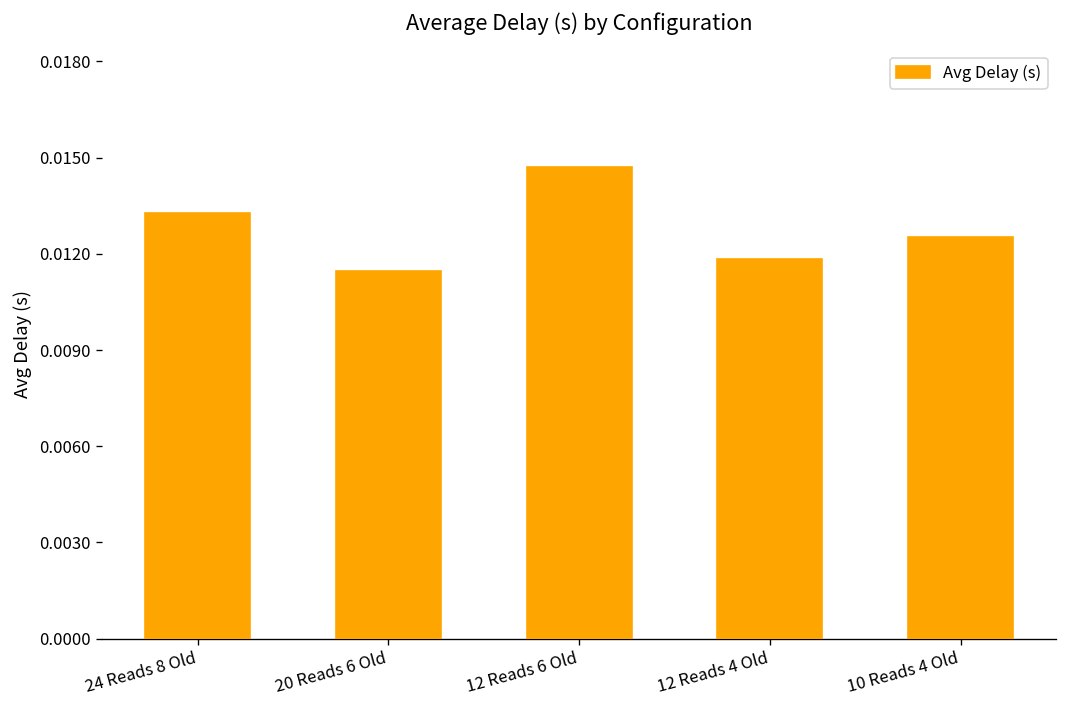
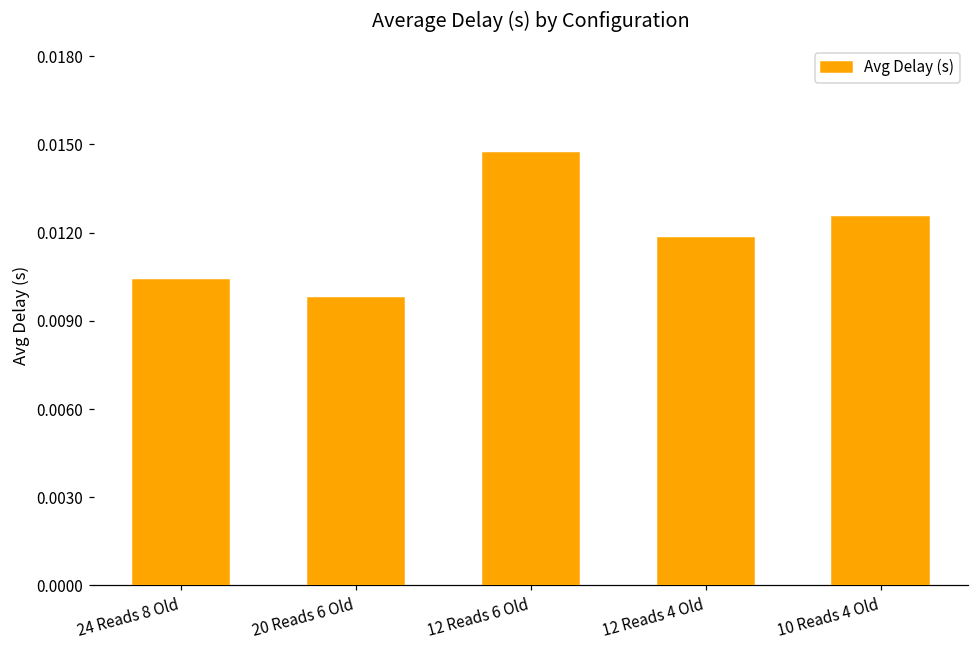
24 Reads 8 Old: 0.0133 -> 0.0104
20 Reads 6 Old: 0.0115 -> 0.0098
